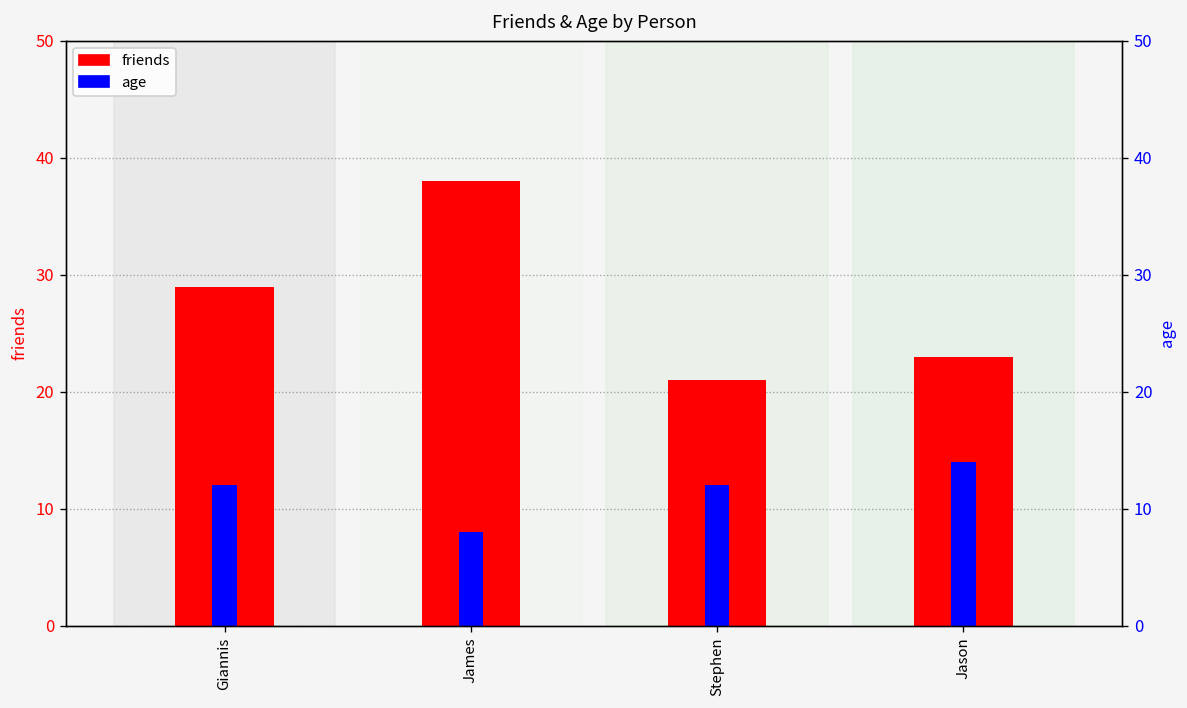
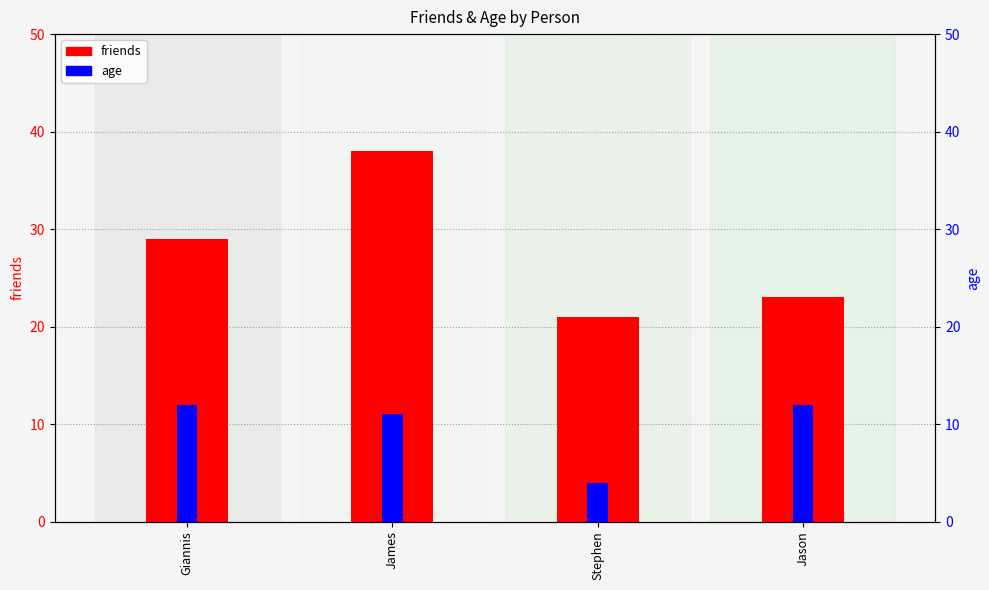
age, James: 8 -> 11
age, Stephen: 12 -> 4
age, Jason: 14 -> 12
